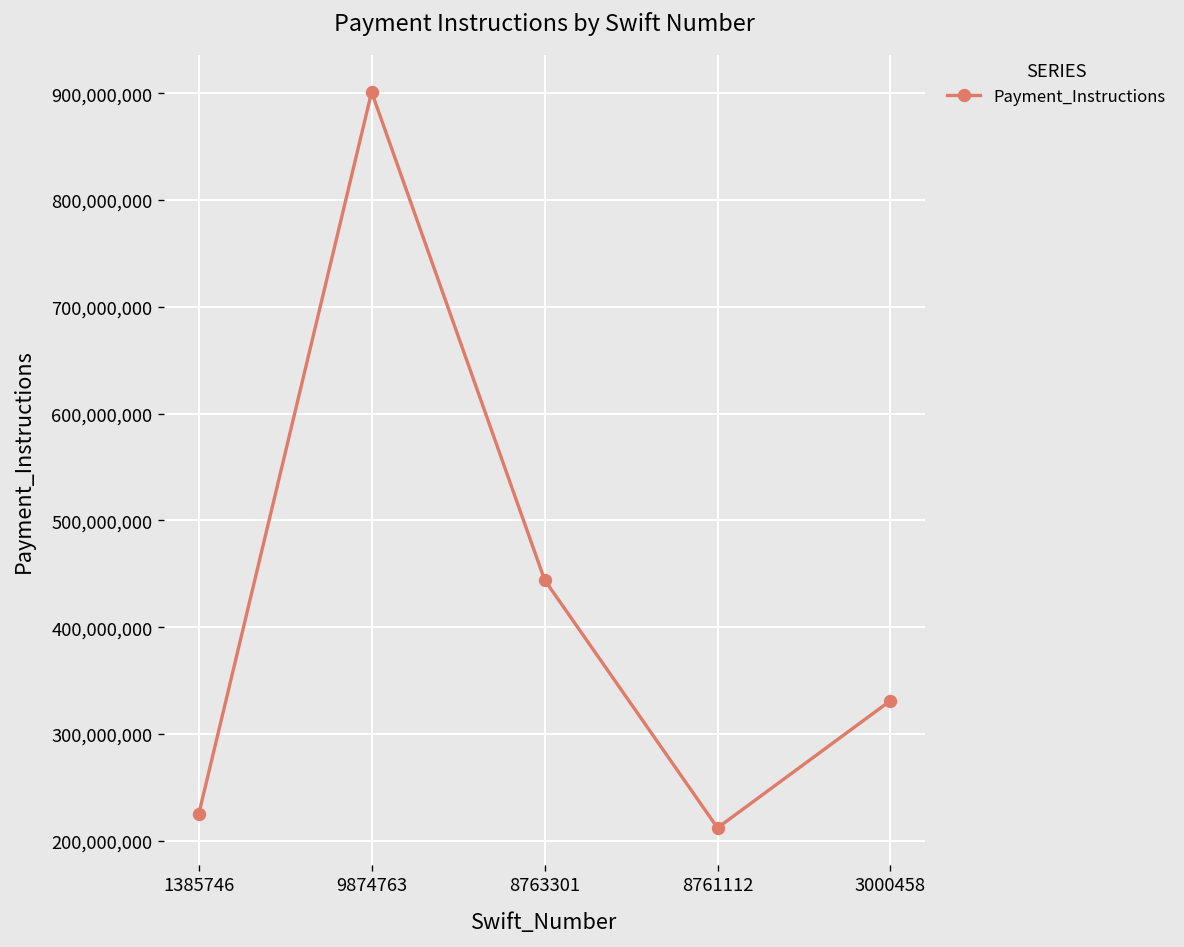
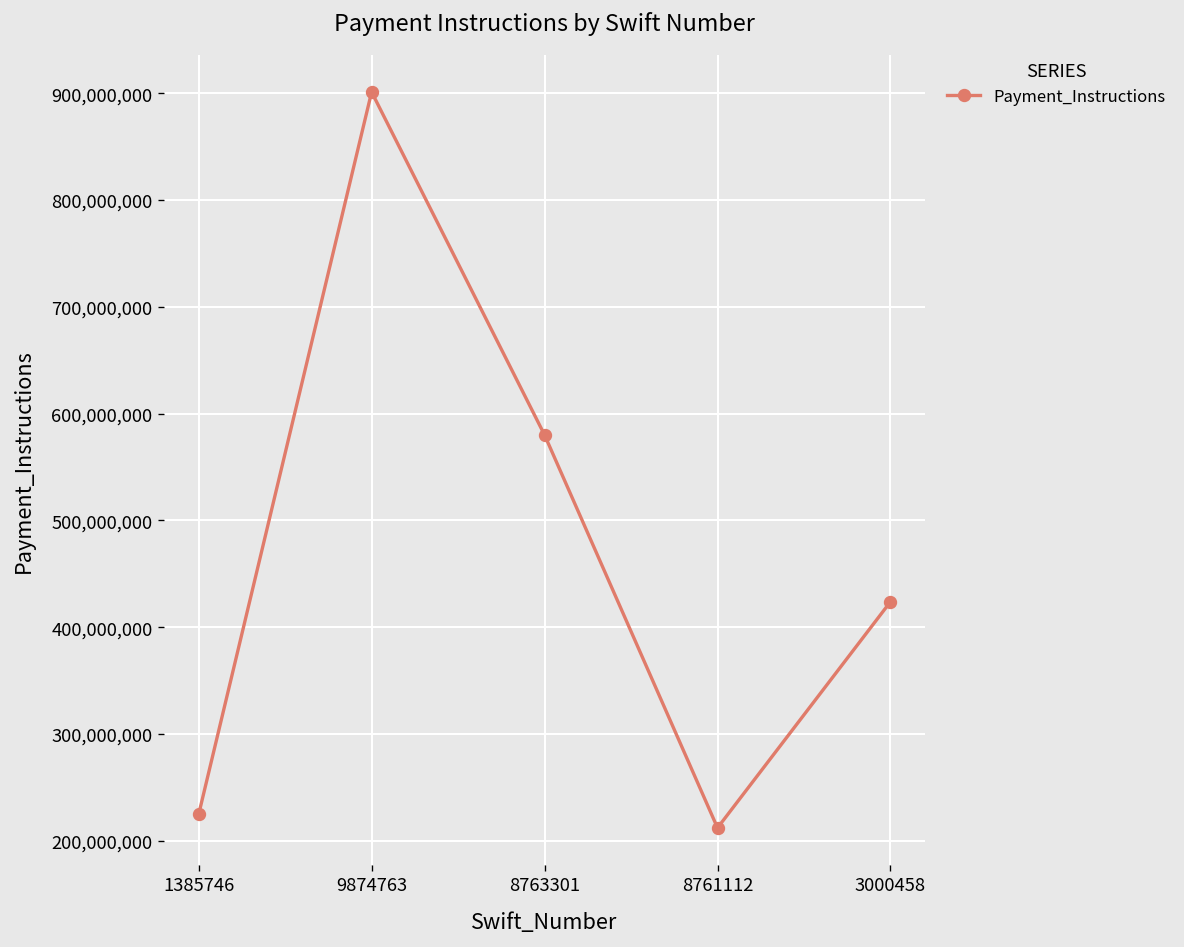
8763301: 440,000,000 -> 580,000,000
3000458: 330,000,000 -> 420,000,000
